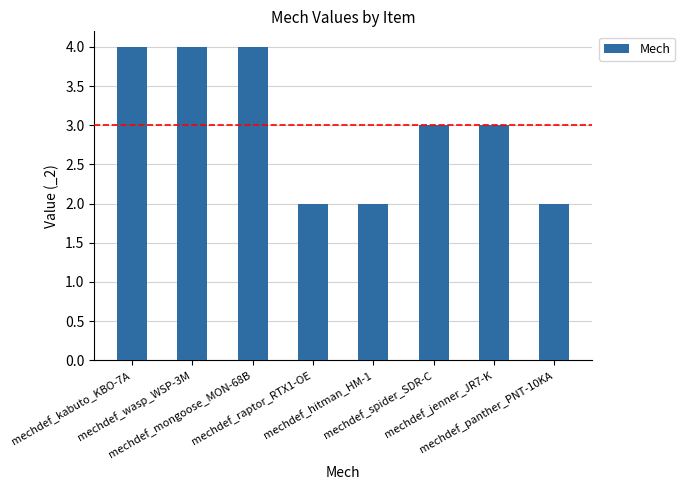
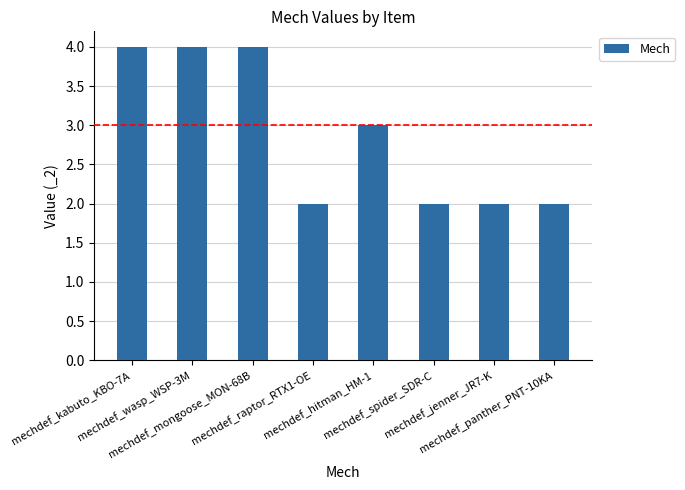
mechdef_hitman_HM-1: 2 -> 3
mechdef_spider_SDR-C: 3 -> 2
mechdef_jenner_JR7-K: 3 -> 2
